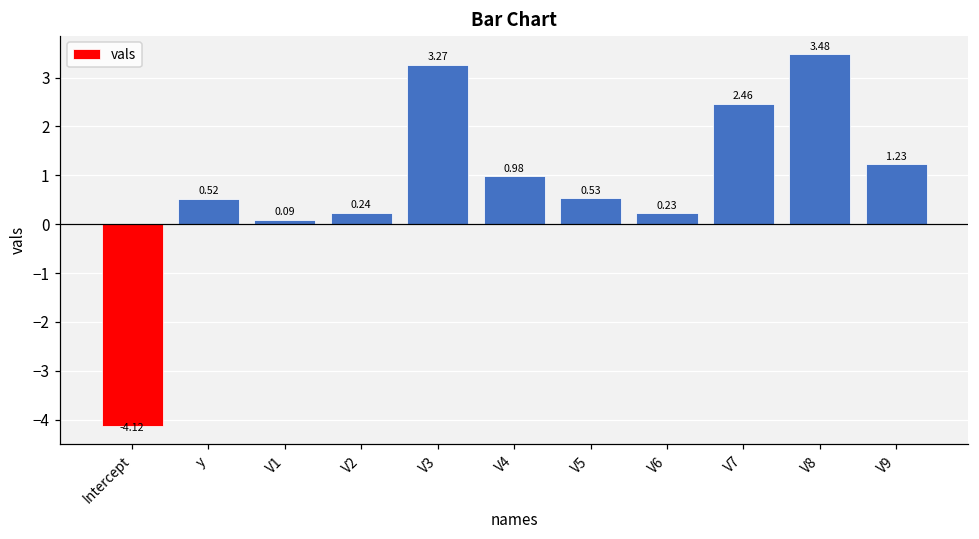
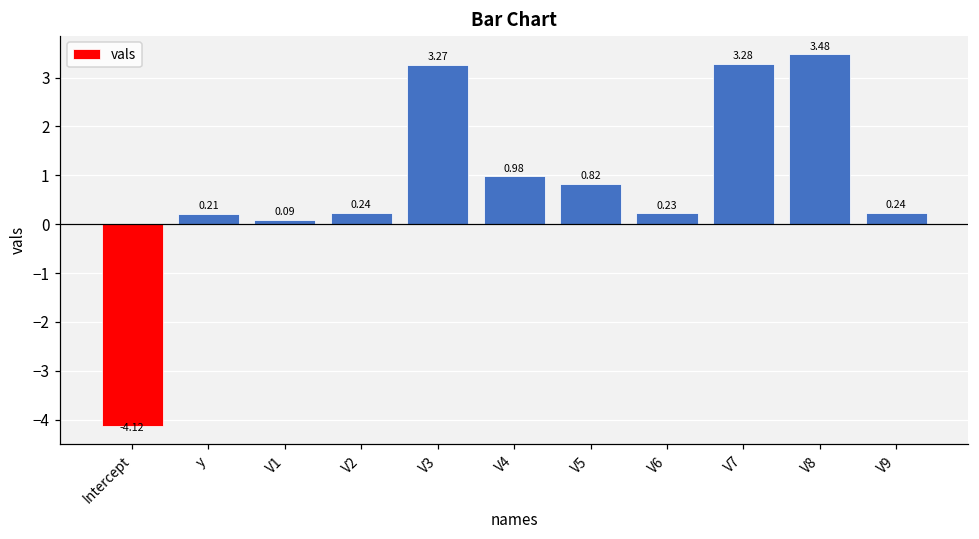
y: 0.52 -> 0.21
V5: 0.53 -> 0.82
V7: 2.46 -> 3.28
V9: 1.23 -> 0.24
